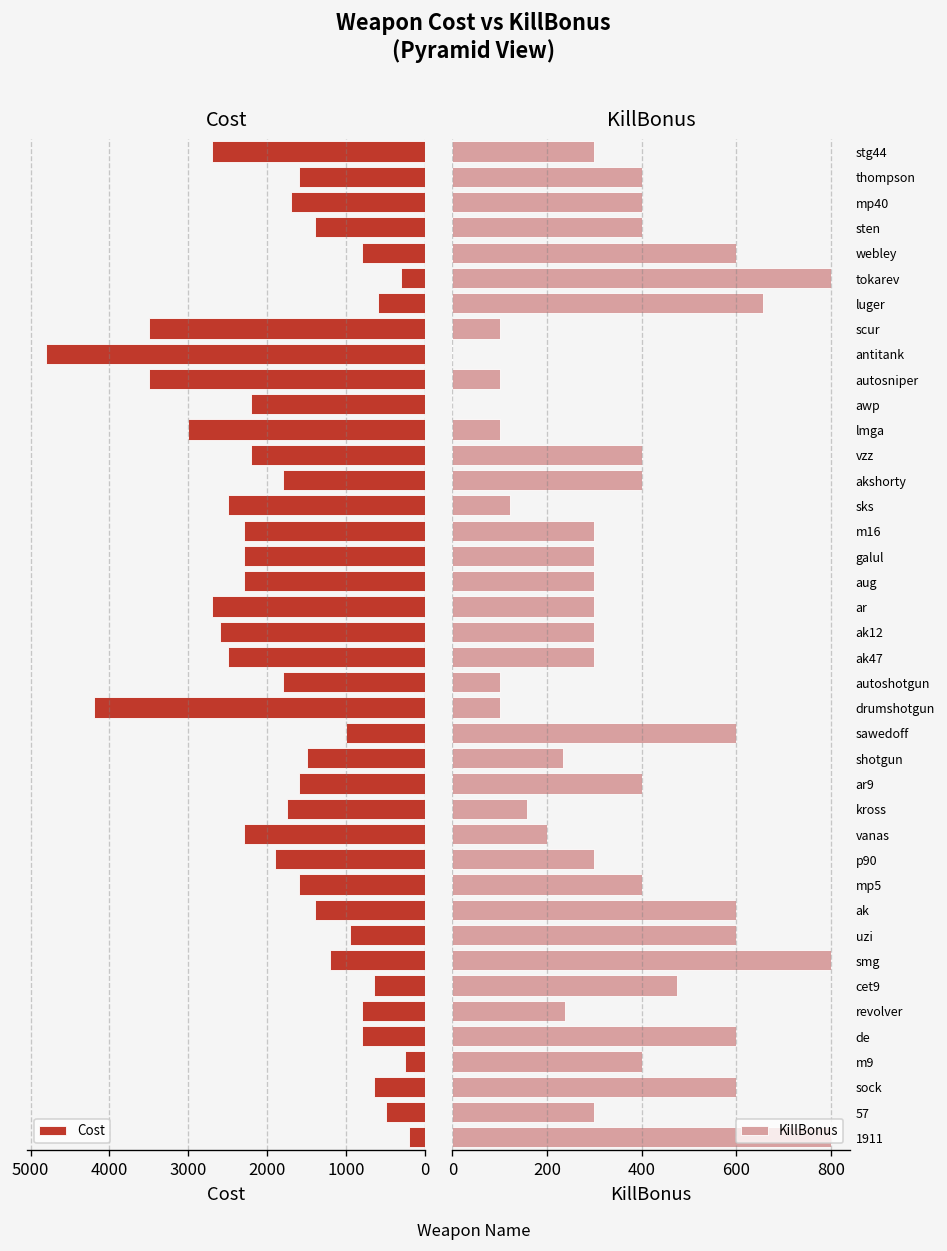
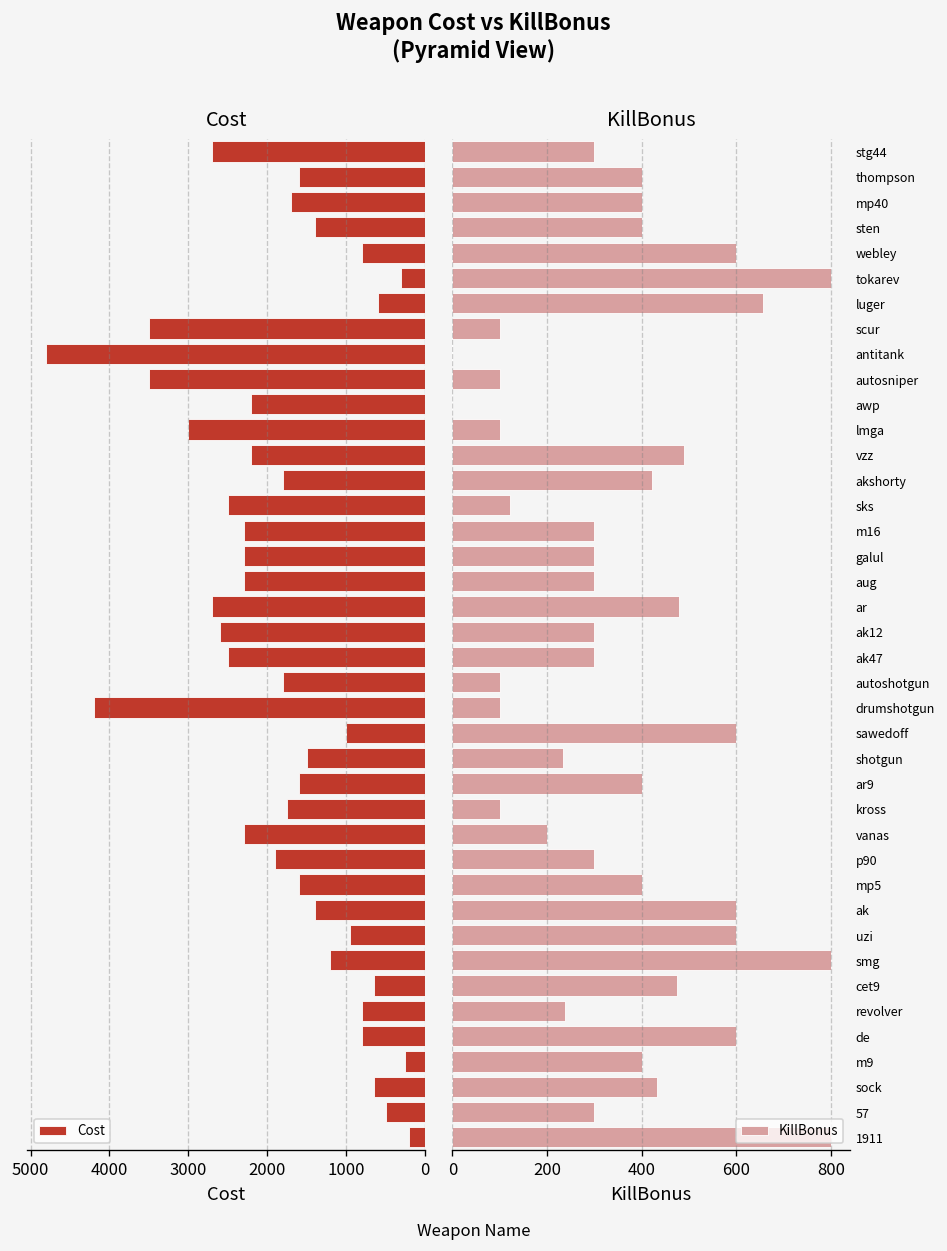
KillBonus, vzz: 400 -> 490
KillBonus, akshorty: 400 -> 420
KillBonus, ar: 300 -> 480
KillBonus, kross: 160 -> 100
KillBonus, sock: 600 -> 430
